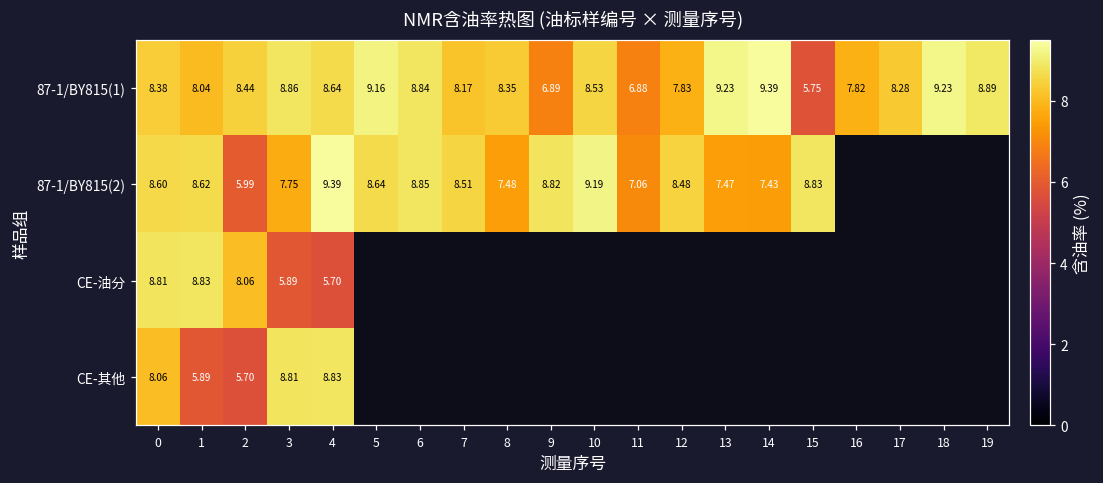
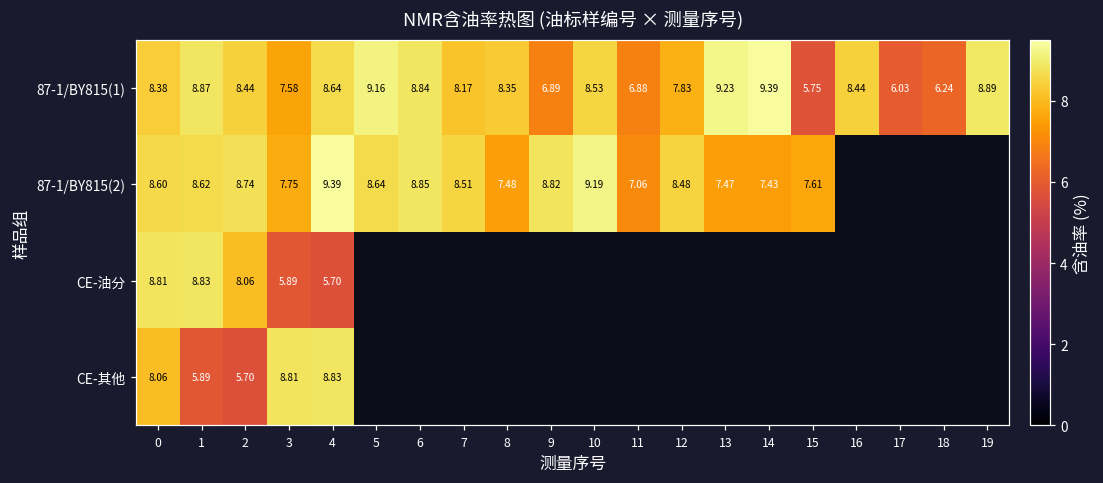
87-1/BY815(1), 1: 8.04 -> 8.87
87-1/BY815(1), 3: 8.86 -> 7.58
87-1/BY815(1), 16: 7.82 -> 8.44
87-1/BY815(1), 17: 8.28 -> 6.03
87-1/BY815(1), 18: 9.23 -> 6.24
87-1/BY815(2), 2: 5.99 -> 8.74
87-1/BY815(2), 15: 8.83 -> 7.61
